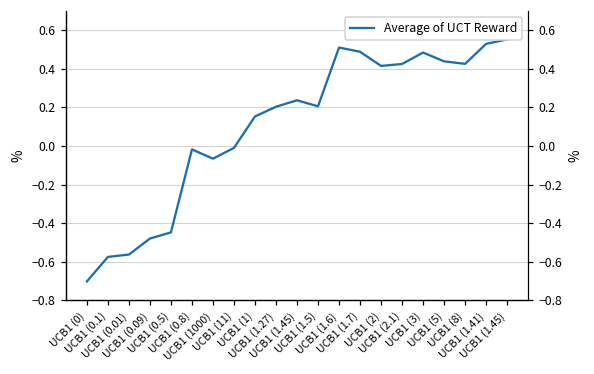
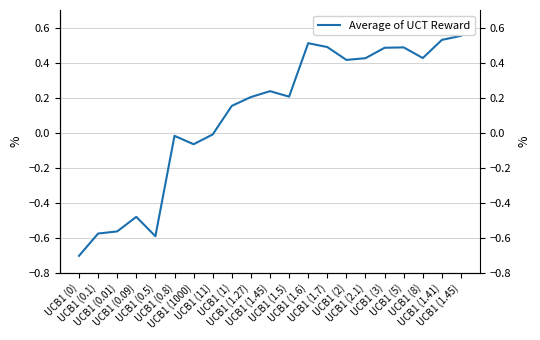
UCB1 (0.5): -0.45 -> -0.59
UCB1 (5): 0.44 -> 0.49
